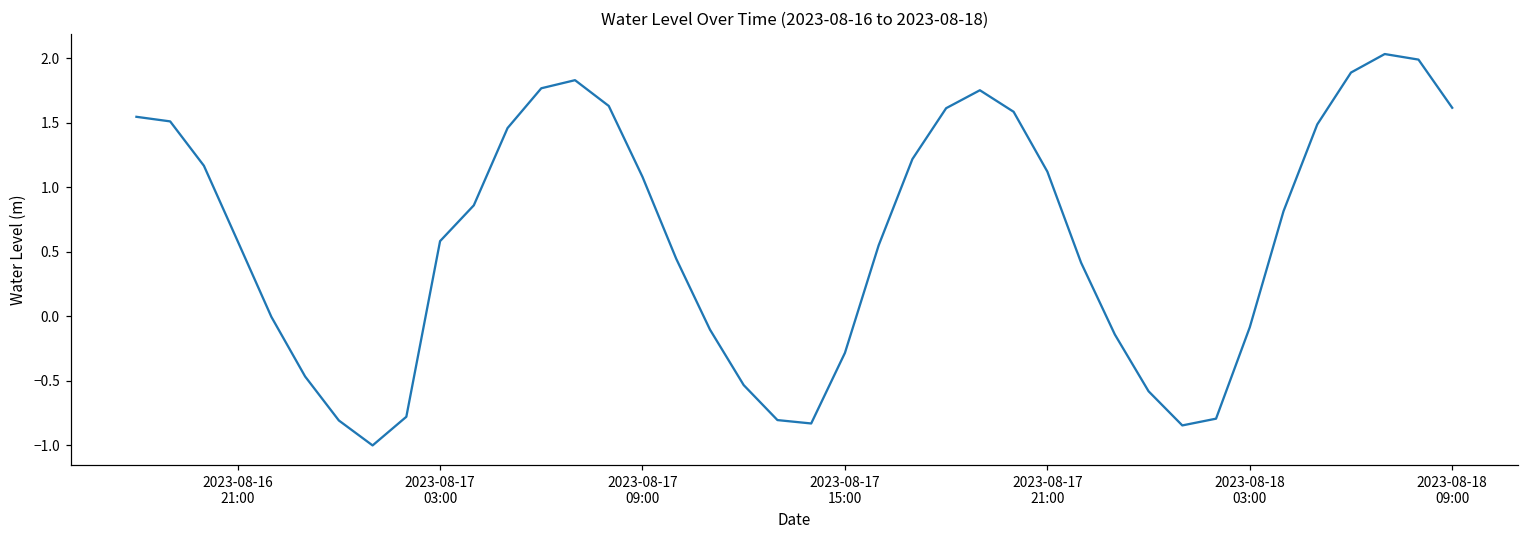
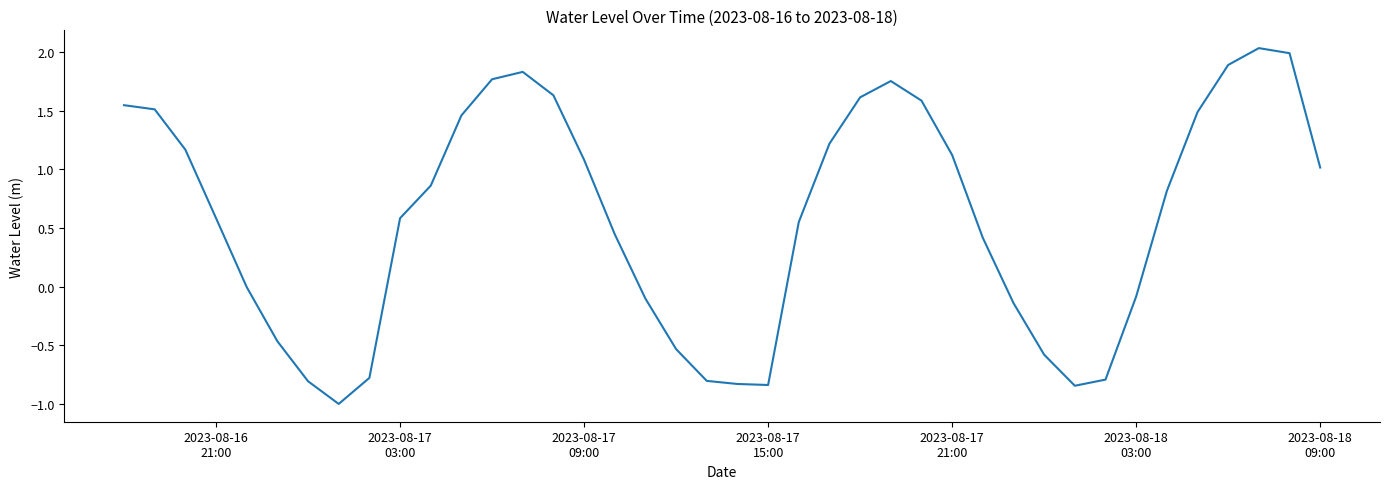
2023-08-17 15:00: -0.28 -> -0.84
2023-08-18 09:00: 1.62 -> 1.01
